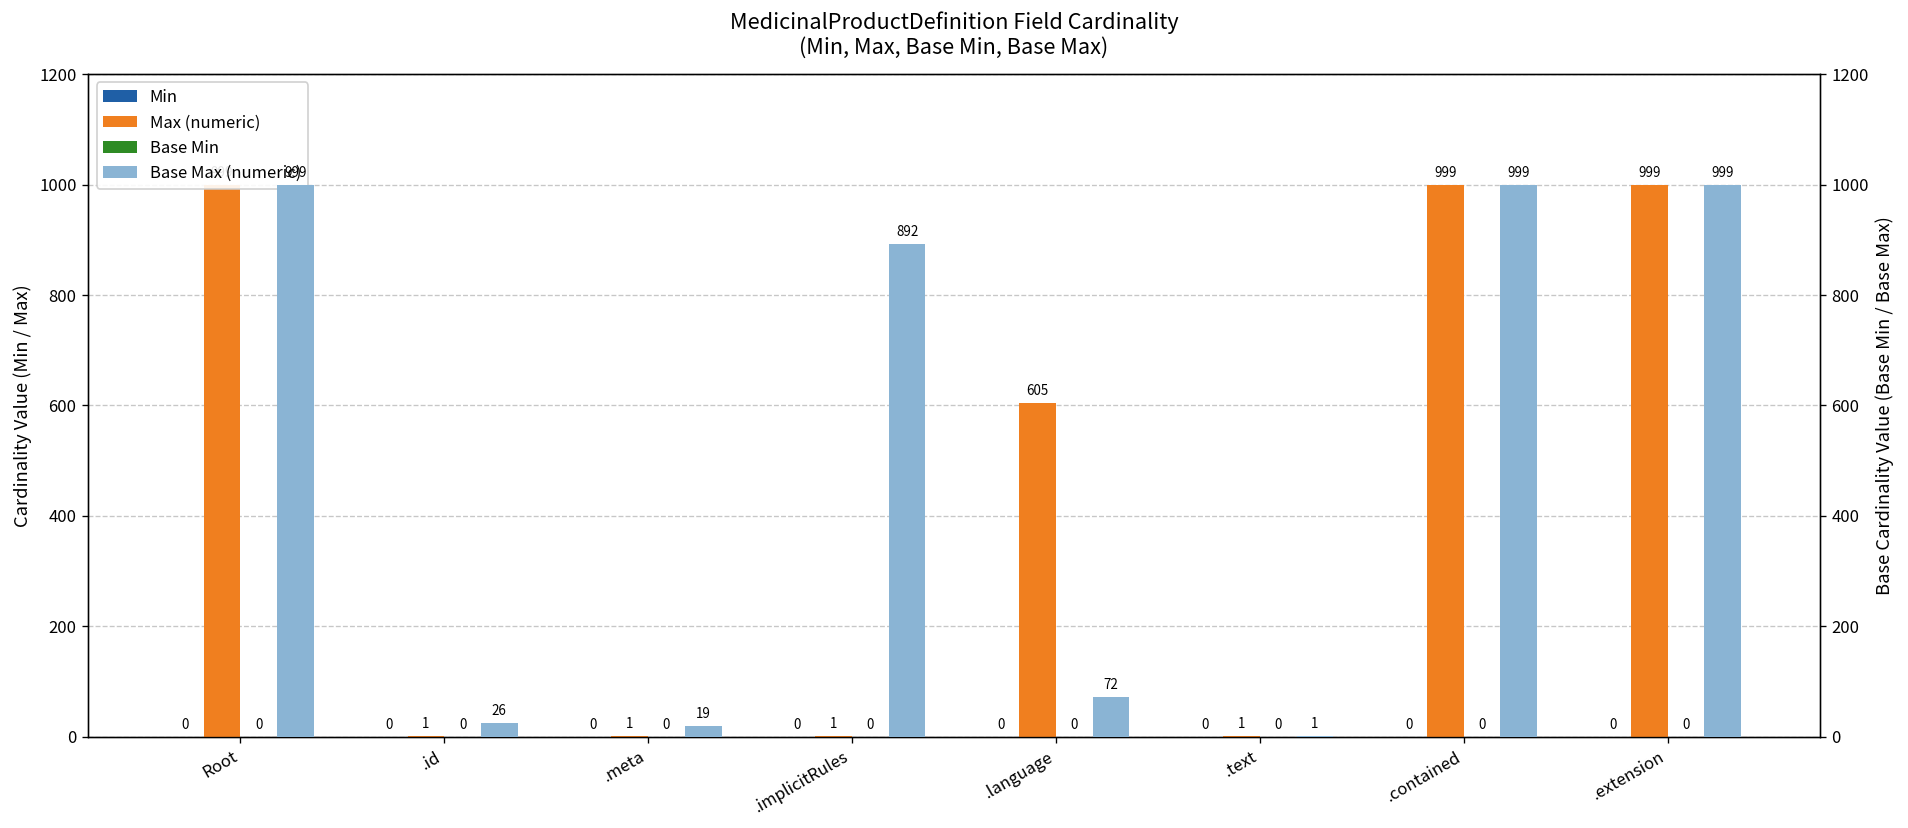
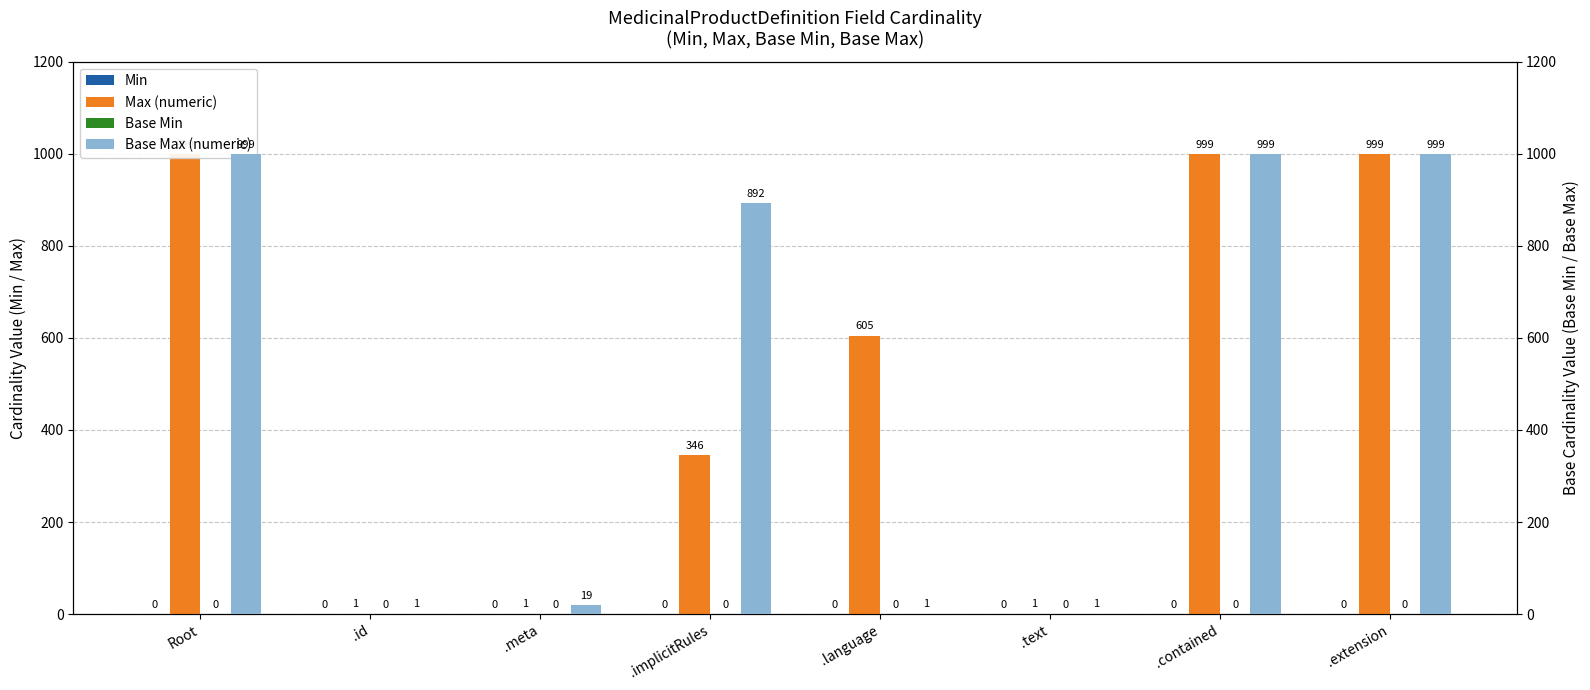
Max (numeric), .implicitRules: 1 -> 346
Base Max (numeric), .id: 26 -> 1
Base Max (numeric), .language: 72 -> 1
